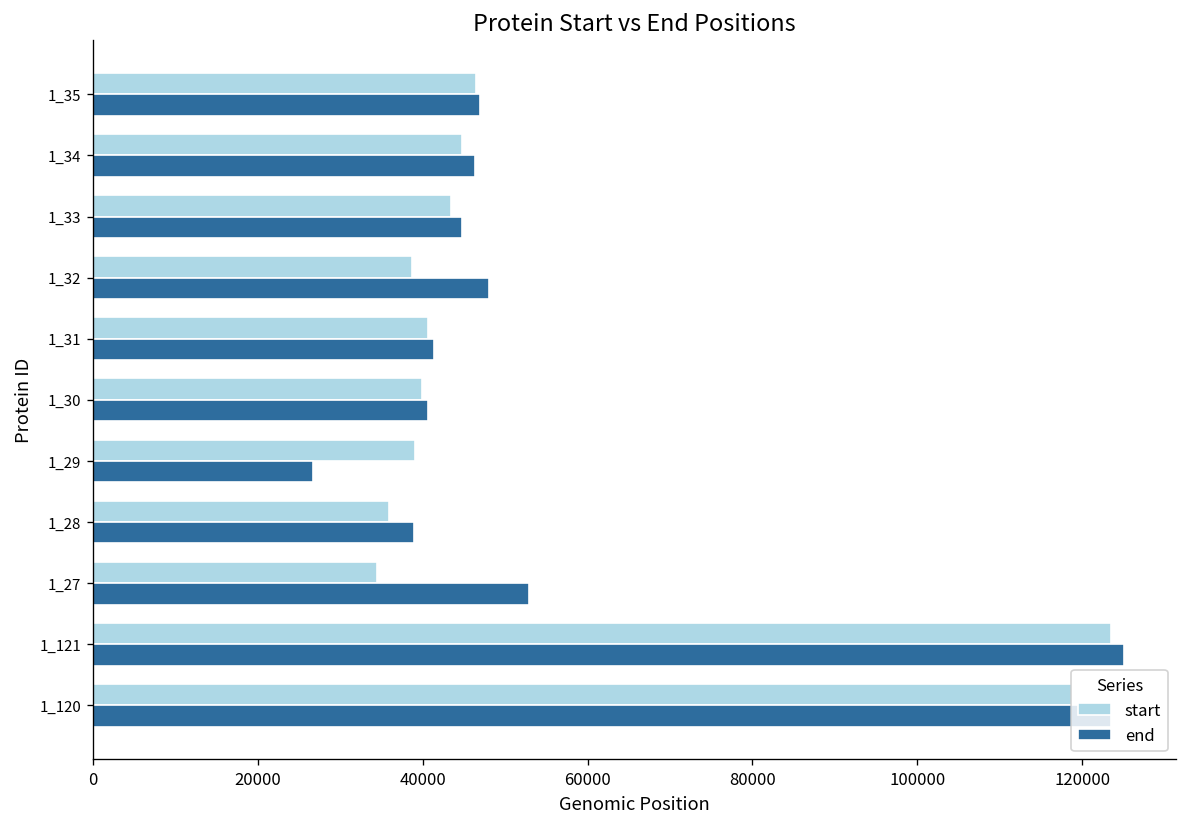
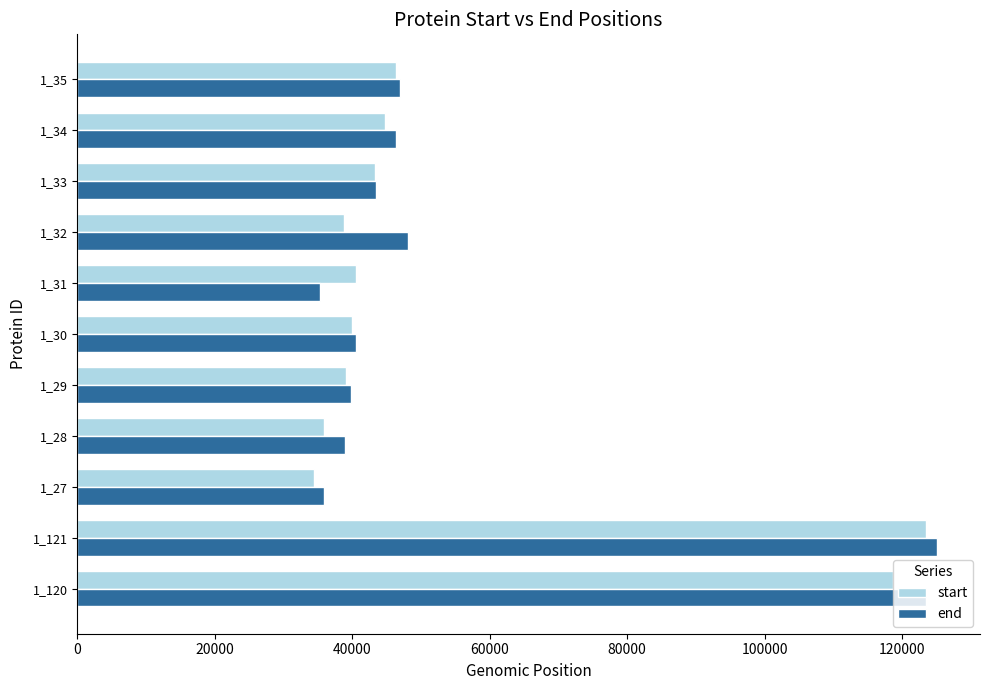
end, 1_33: 45000 -> 43000
end, 1_31: 41000 -> 35000
end, 1_29: 27000 -> 40000
end, 1_27: 53000 -> 36000
